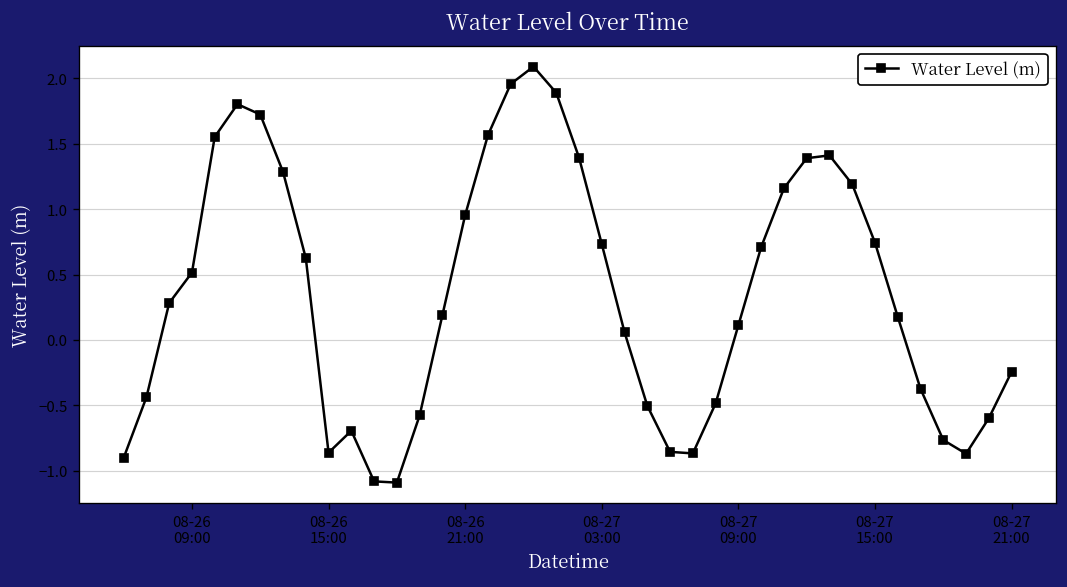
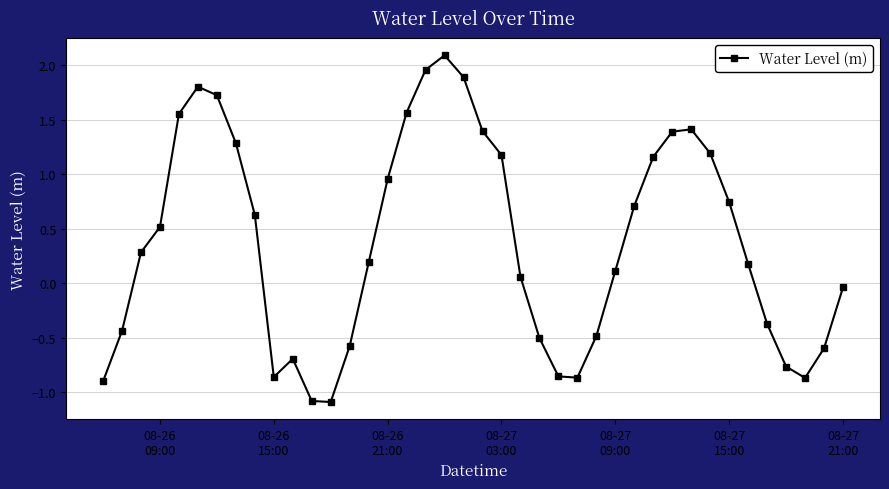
08-27 03:00: 0.73 -> 1.17
08-27 21:00: -0.24 -> -0.04
